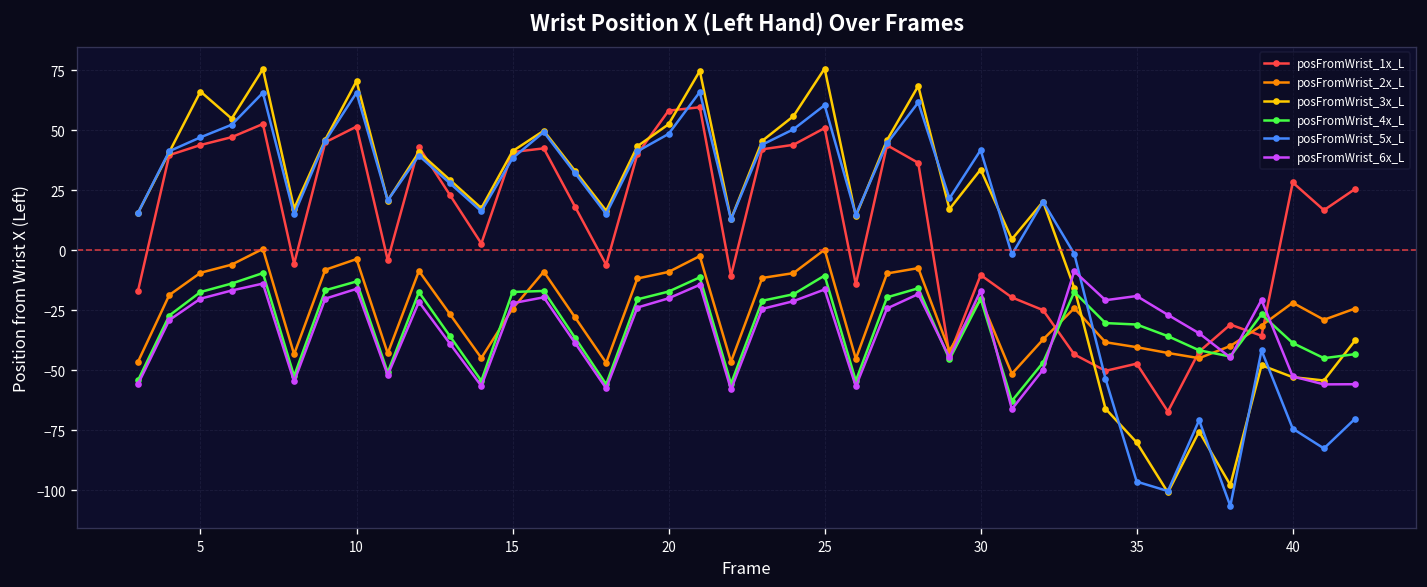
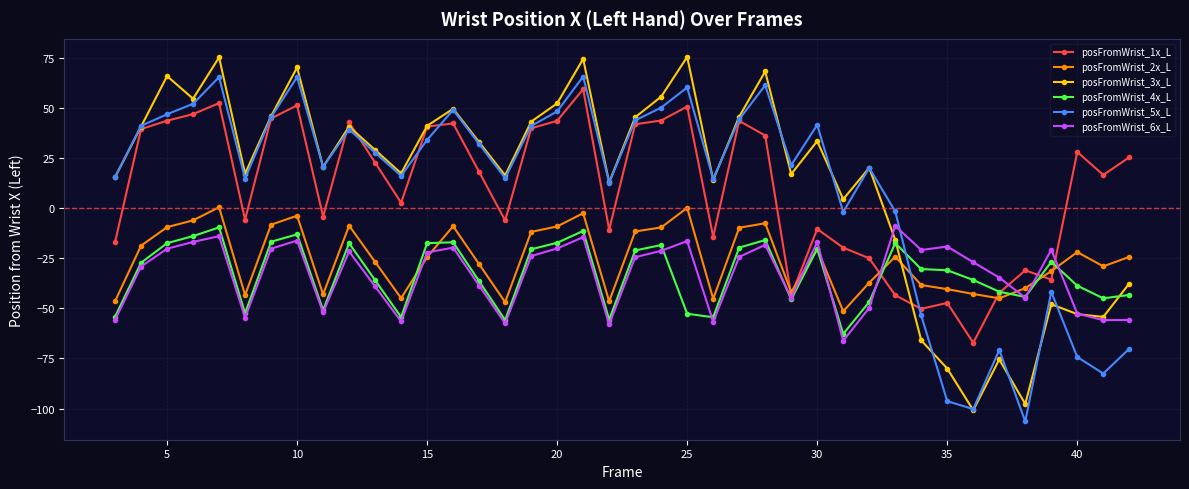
posFromWrist_5x_L, 15: 38 -> 34
posFromWrist_1x_L, 20: 58 -> 44
posFromWrist_4x_L, 25: -11 -> -53
